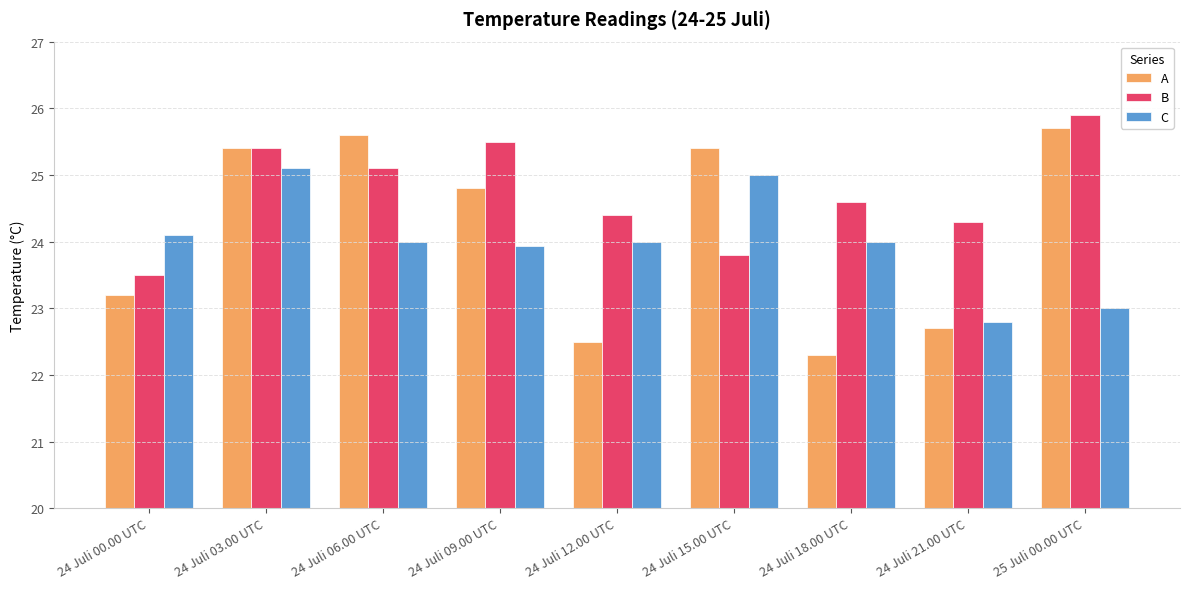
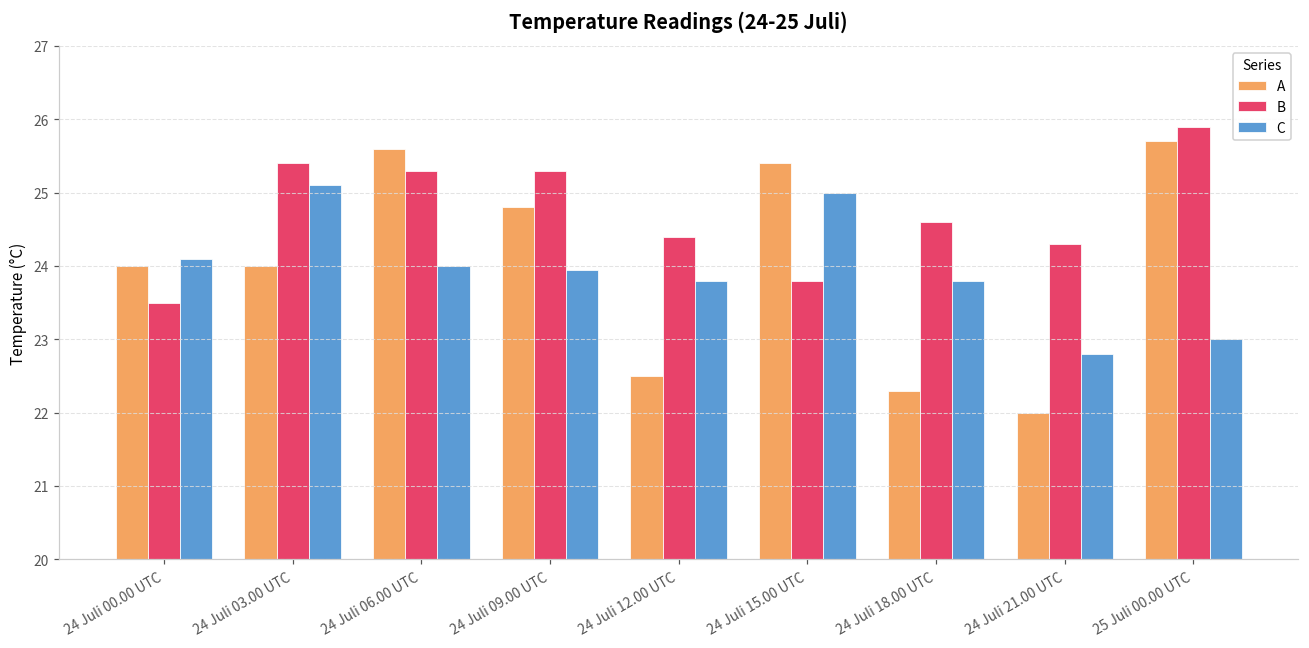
A, 24 Juli 00.00 UTC: 23.2 -> 24.0
A, 24 Juli 03.00 UTC: 25.4 -> 24.0
B, 24 Juli 06.00 UTC: 25.1 -> 25.3
B, 24 Juli 09.00 UTC: 25.5 -> 25.3
C, 24 Juli 12.00 UTC: 24.0 -> 23.8
C, 24 Juli 18.00 UTC: 24.0 -> 23.8
A, 24 Juli 21.00 UTC: 22.7 -> 22.0
